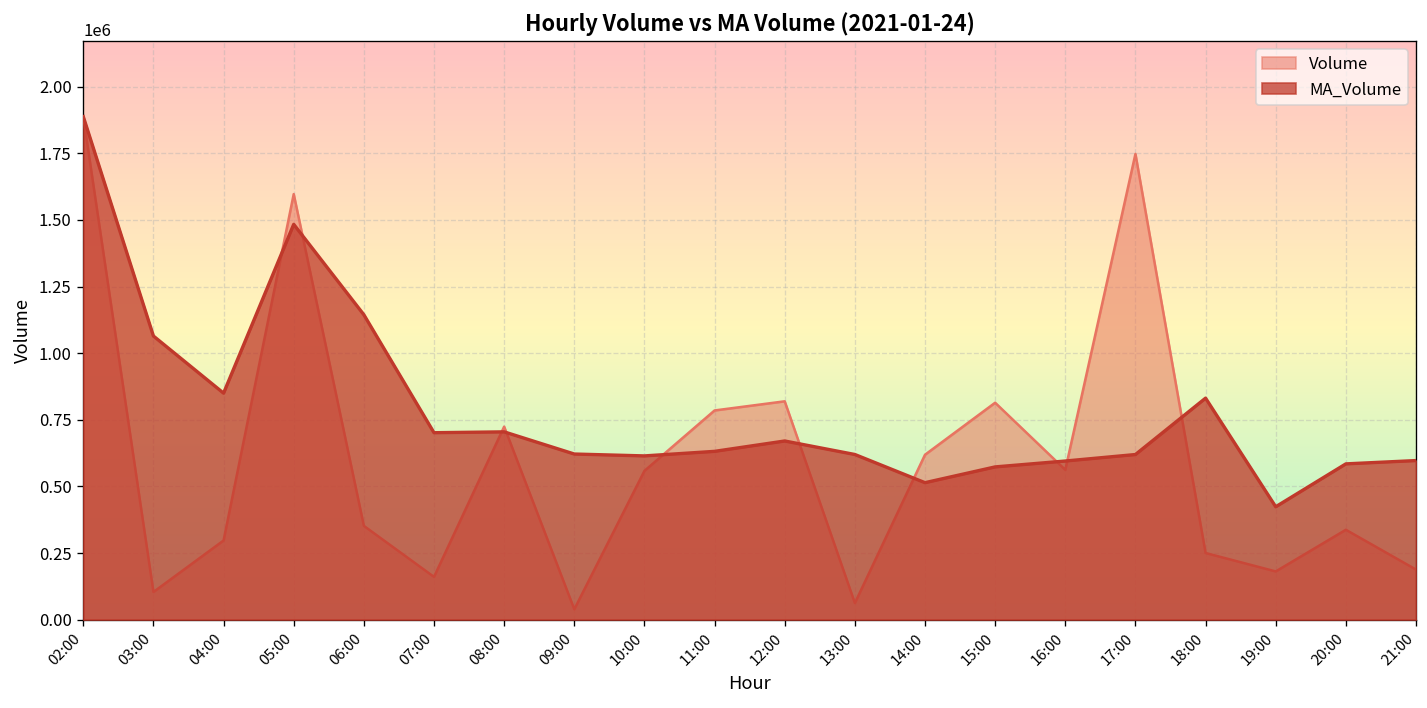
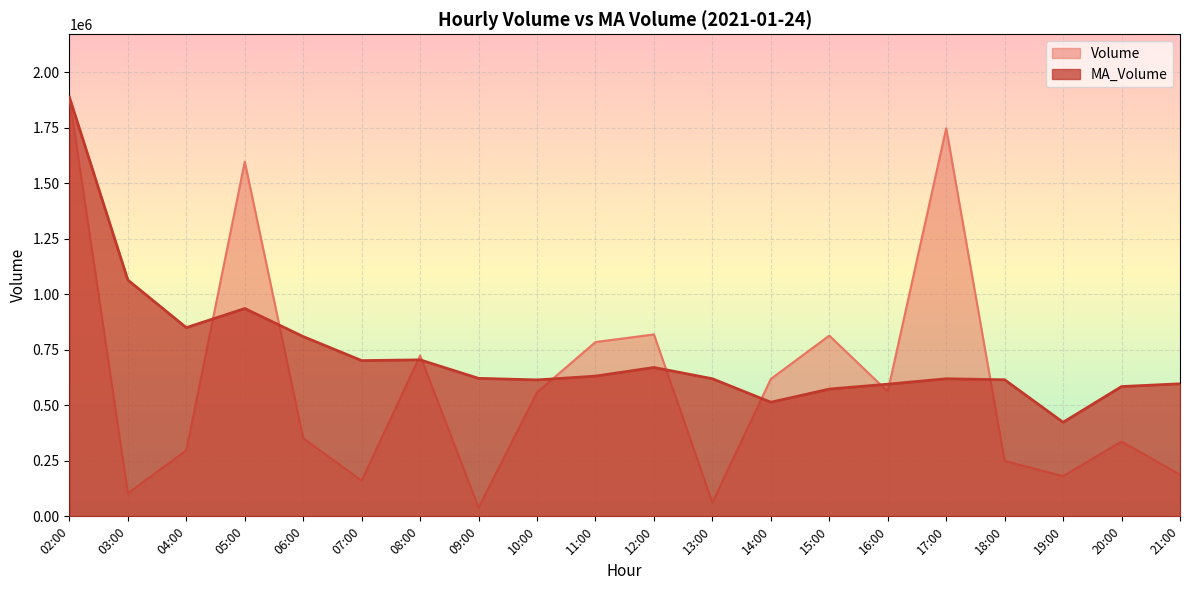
MA_Volume, 05:00: 1480000 -> 940000
MA_Volume, 06:00: 1140000 -> 810000
MA_Volume, 18:00: 830000 -> 620000
